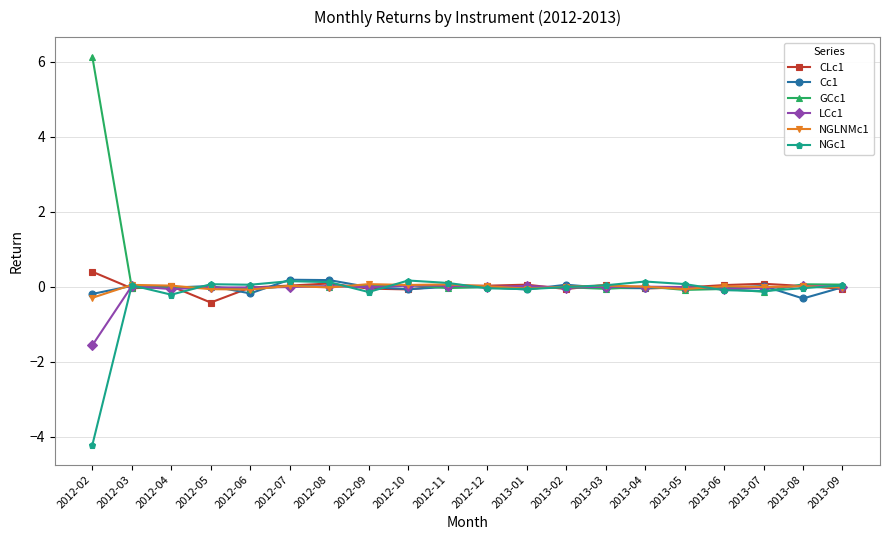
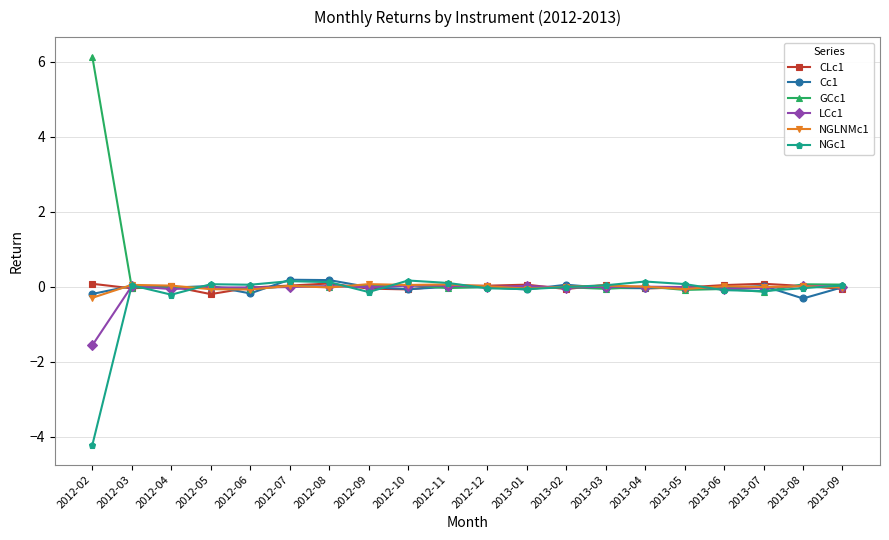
CLc1, 2012-02: 0.4 -> 0.1
CLc1, 2012-05: -0.4 -> -0.2
